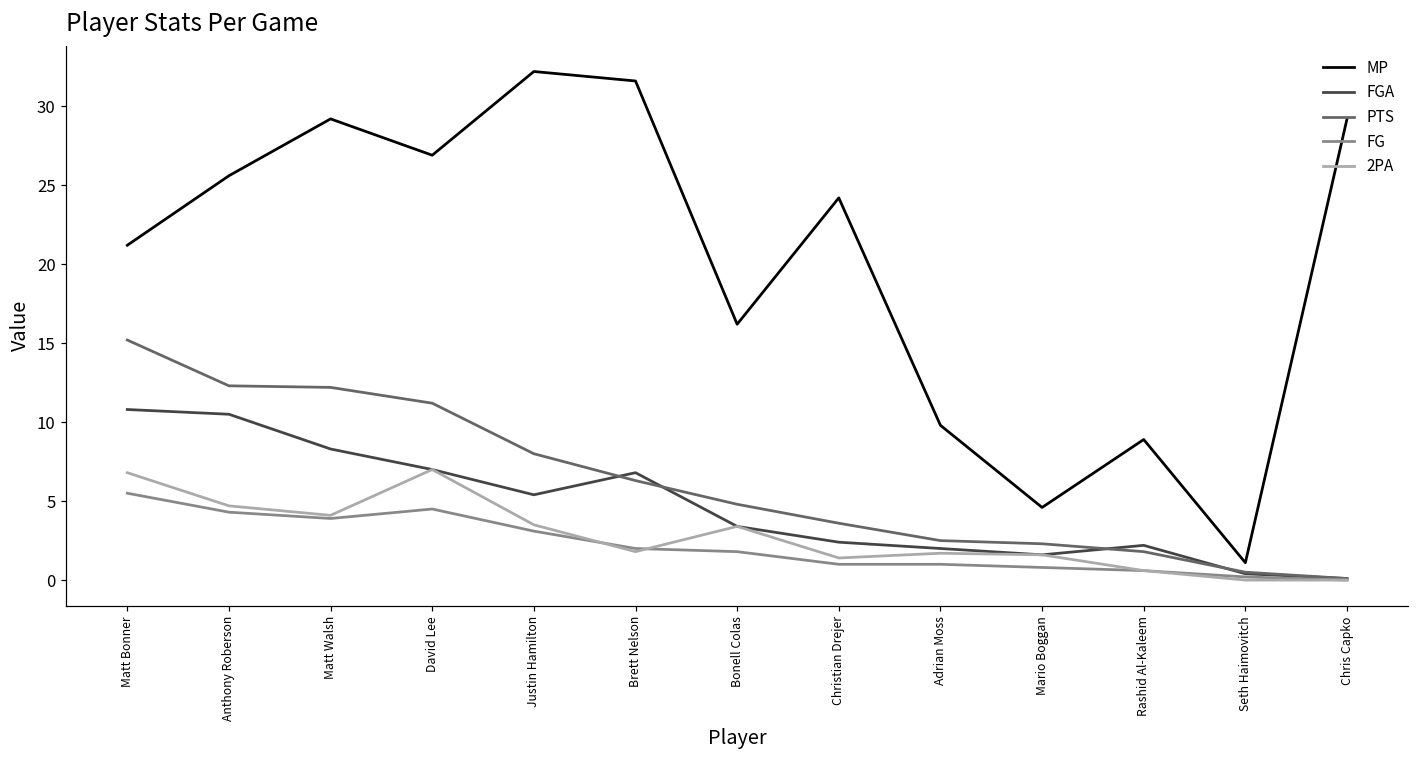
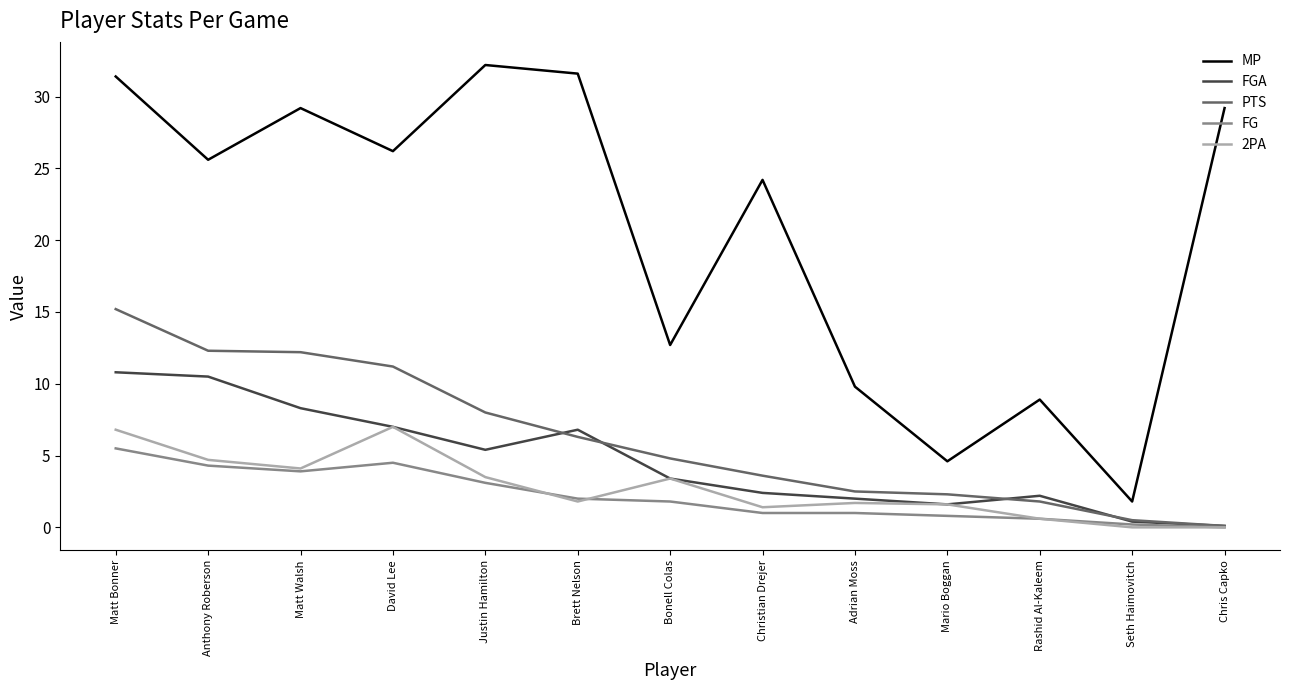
MP, Matt Bonner: 21.2 -> 31.4
MP, David Lee: 26.9 -> 26.2
MP, Bonell Colas: 16.2 -> 12.7
MP, Seth Haimovitch: 1.1 -> 1.8
